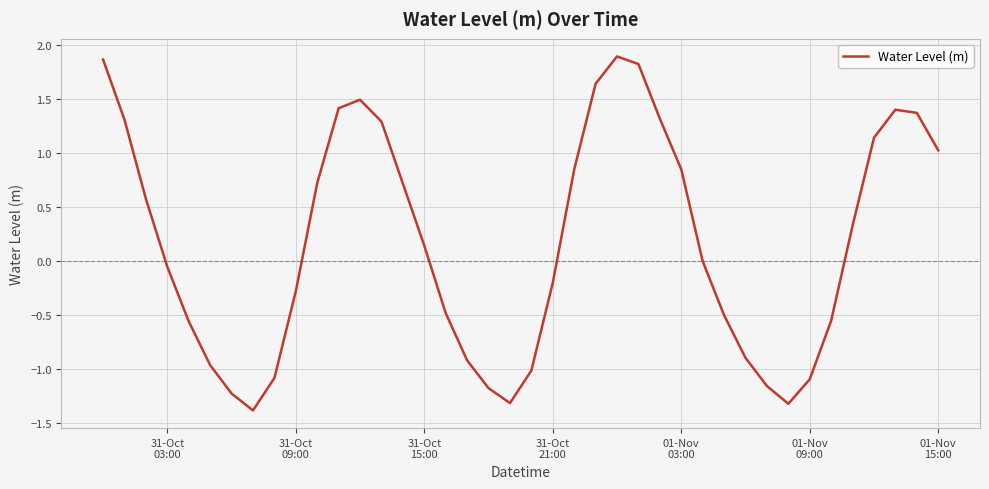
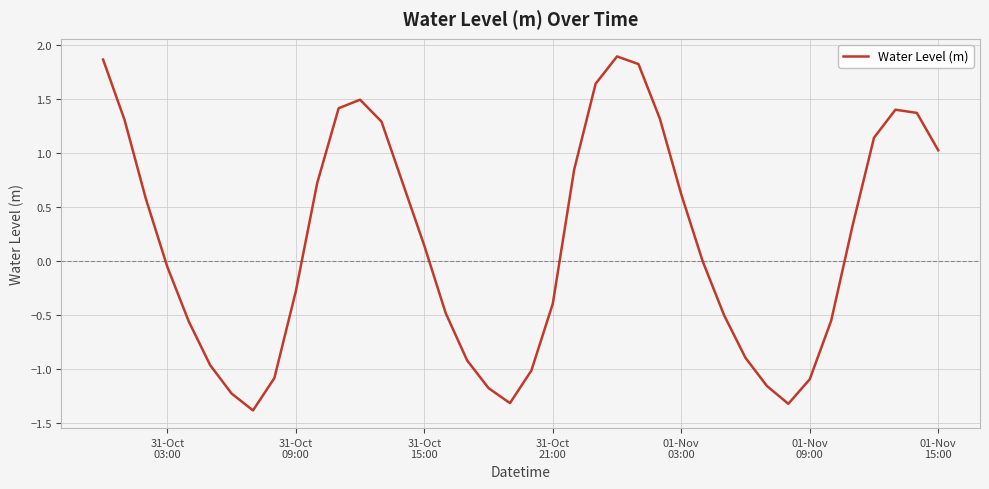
31-Oct 21:00: -0.20 -> -0.39
01-Nov 03:00: 0.85 -> 0.62
